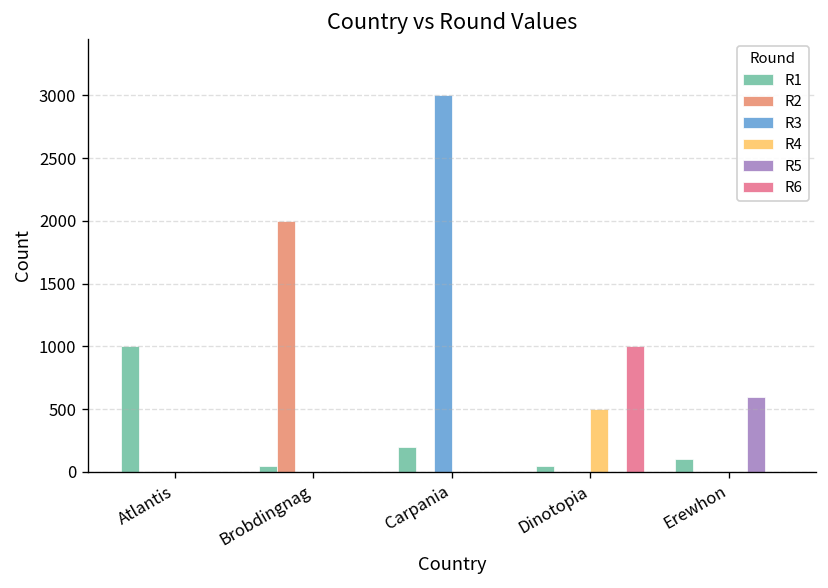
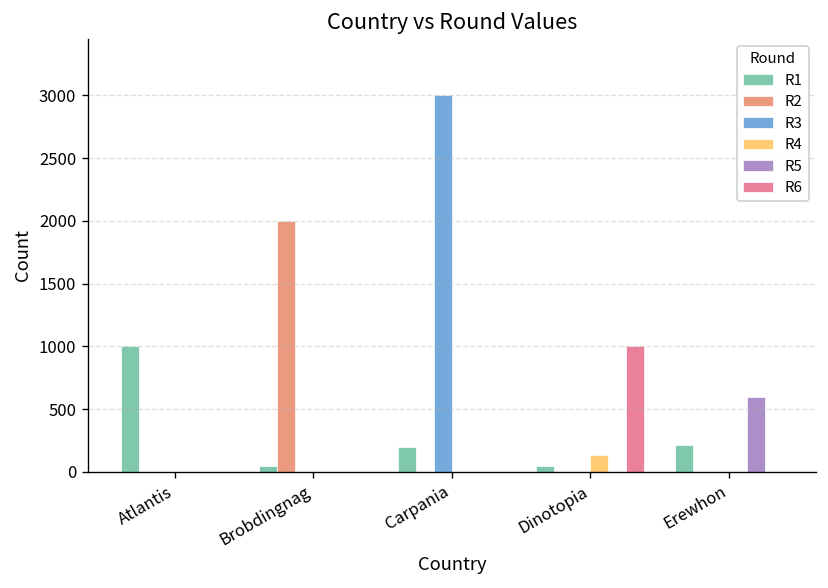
R4, Dinotopia: 500 -> 130
R1, Erewhon: 100 -> 210
